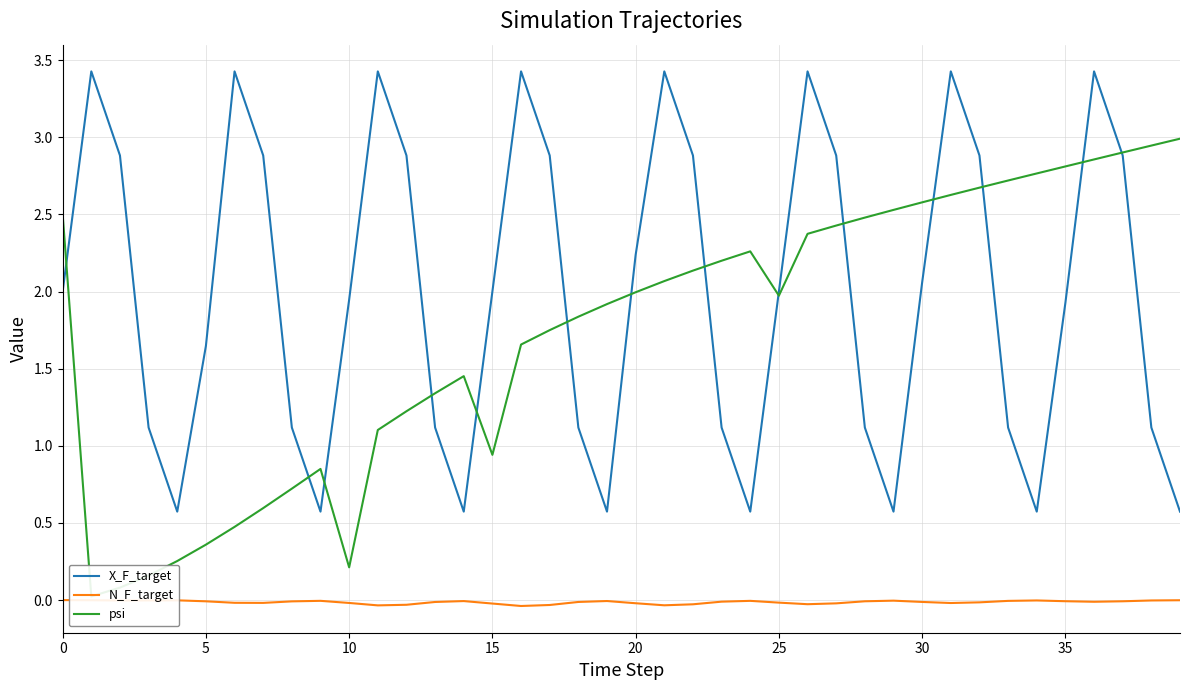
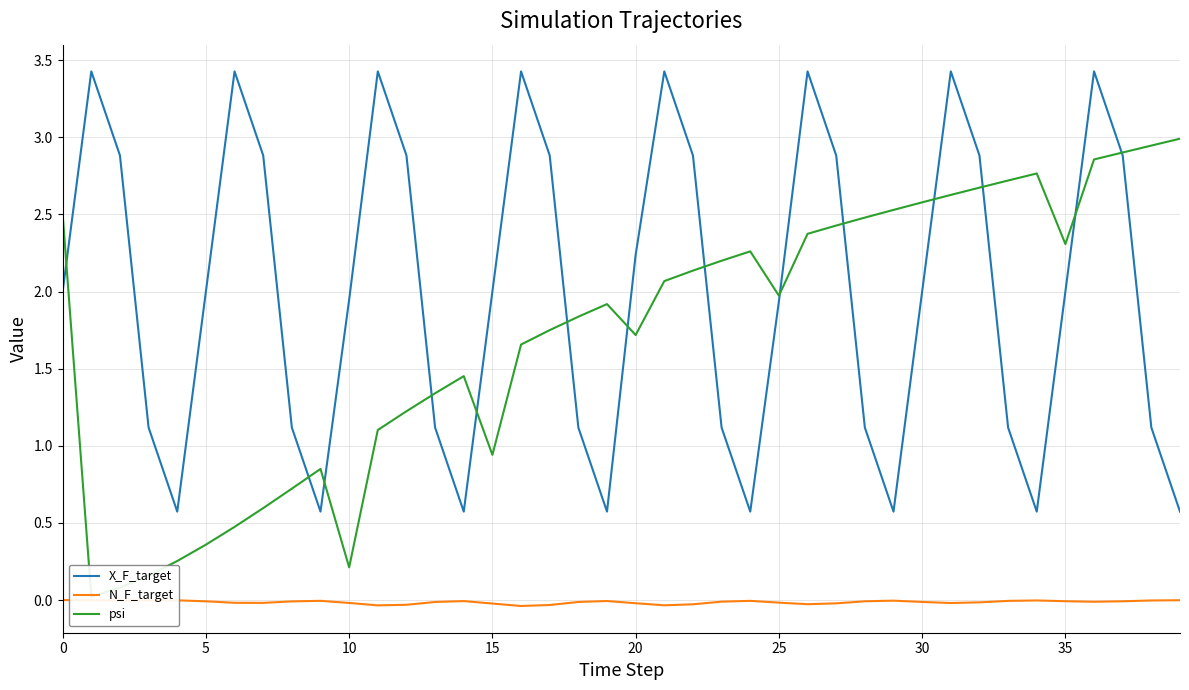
X_F_target, 5: 1.65 -> 2.00
psi, 20: 2.00 -> 1.72
X_F_target, 25: 2.00 -> 1.94
X_F_target, 30: 2.06 -> 2.00
X_F_target, 35: 1.93 -> 2.00
psi, 35: 2.81 -> 2.31
